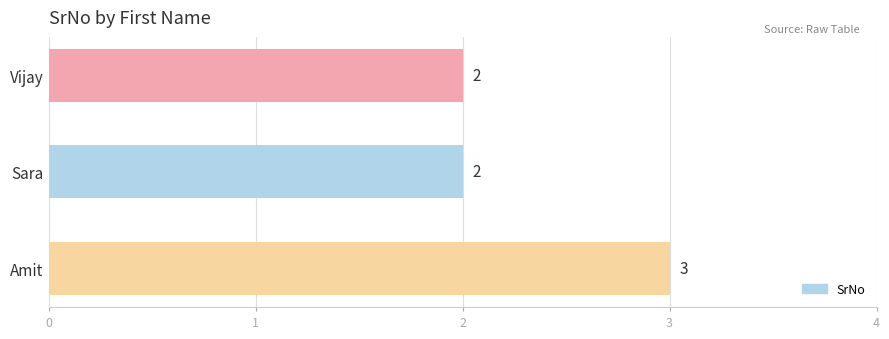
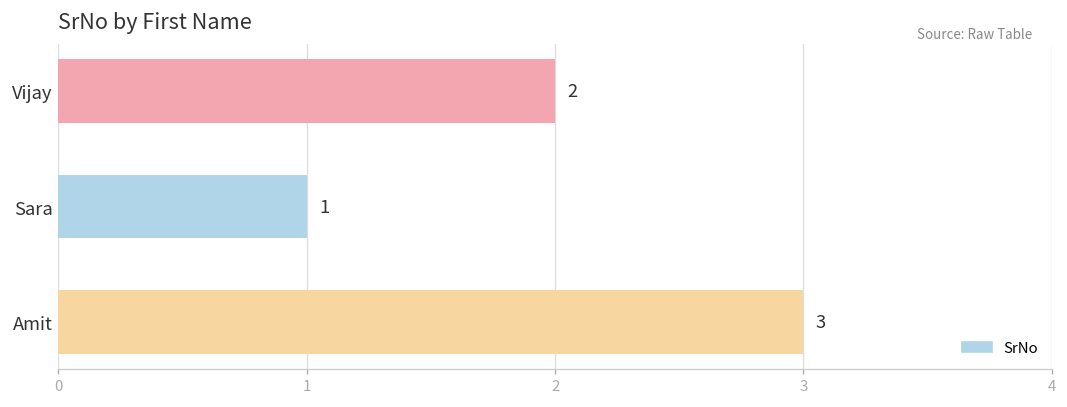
Sara: 2 -> 1
